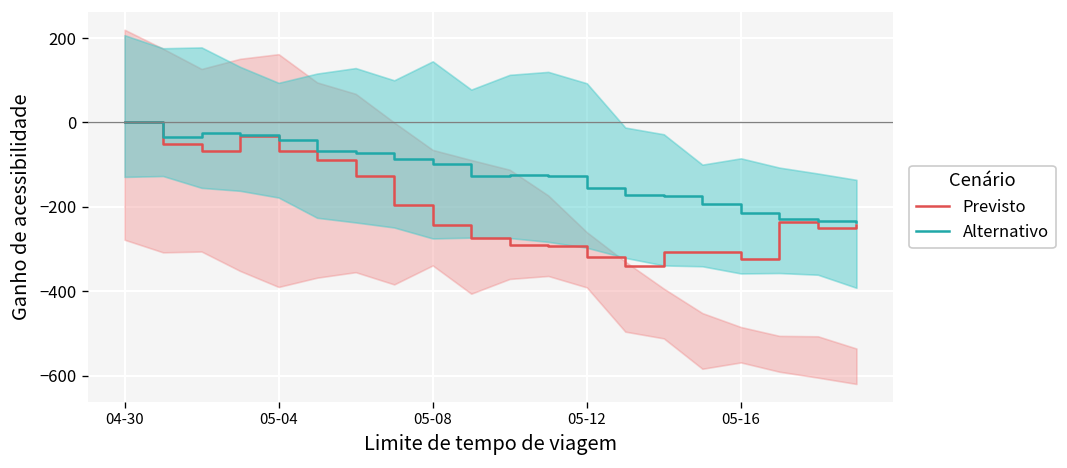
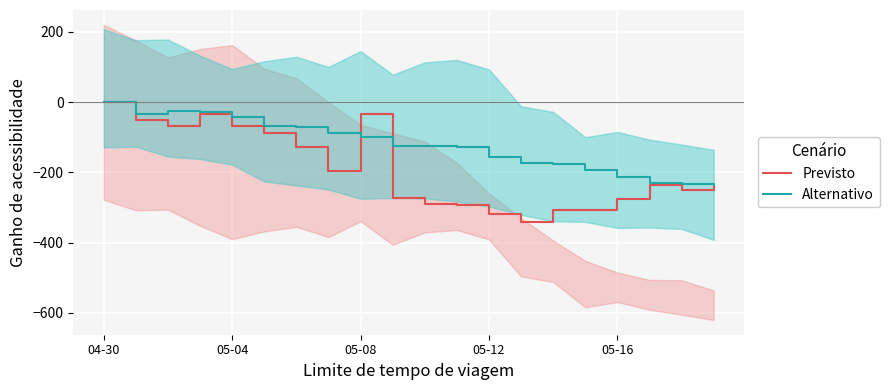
Previsto, 05-08: -240 -> -30
Previsto, 05-16: -320 -> -280
